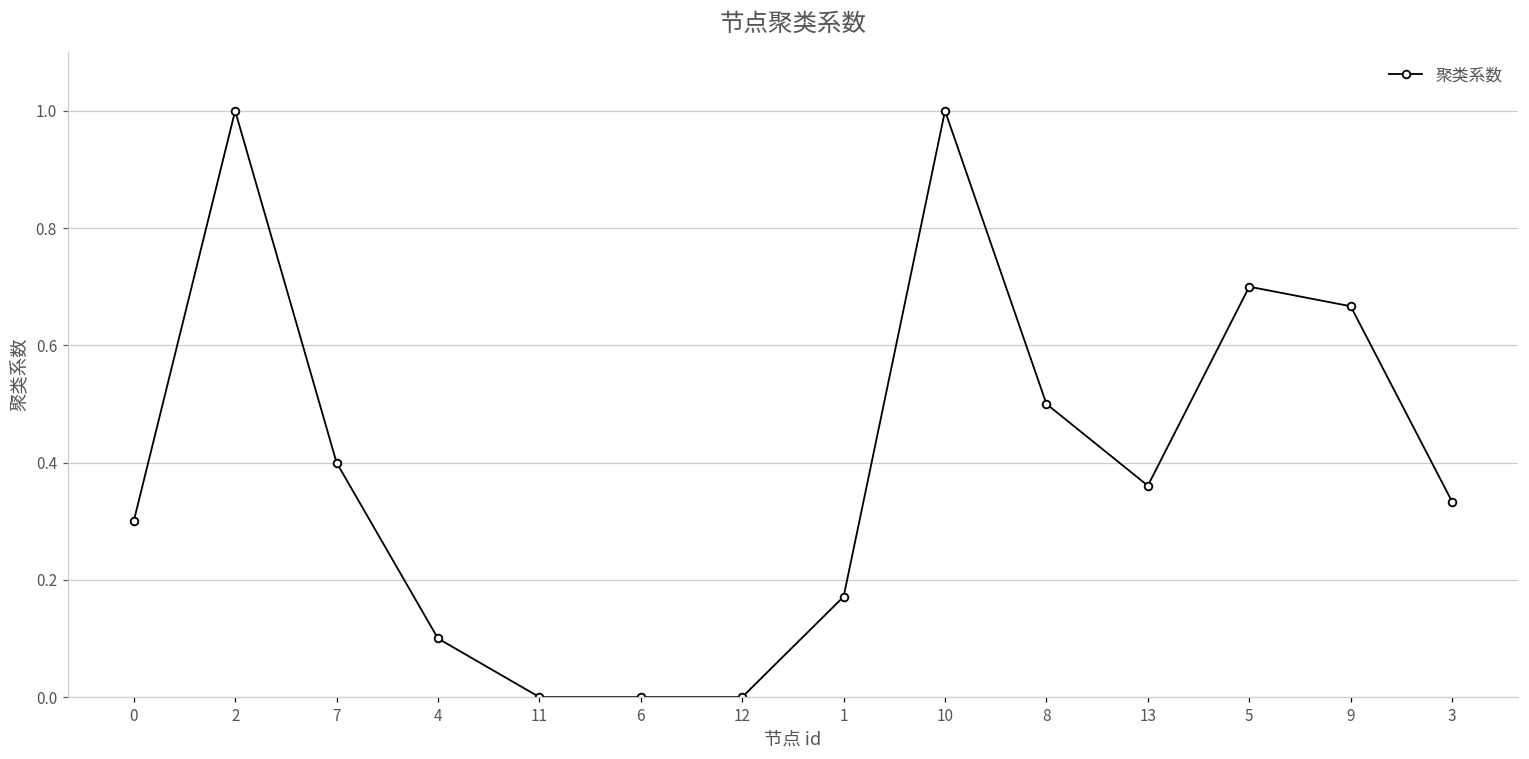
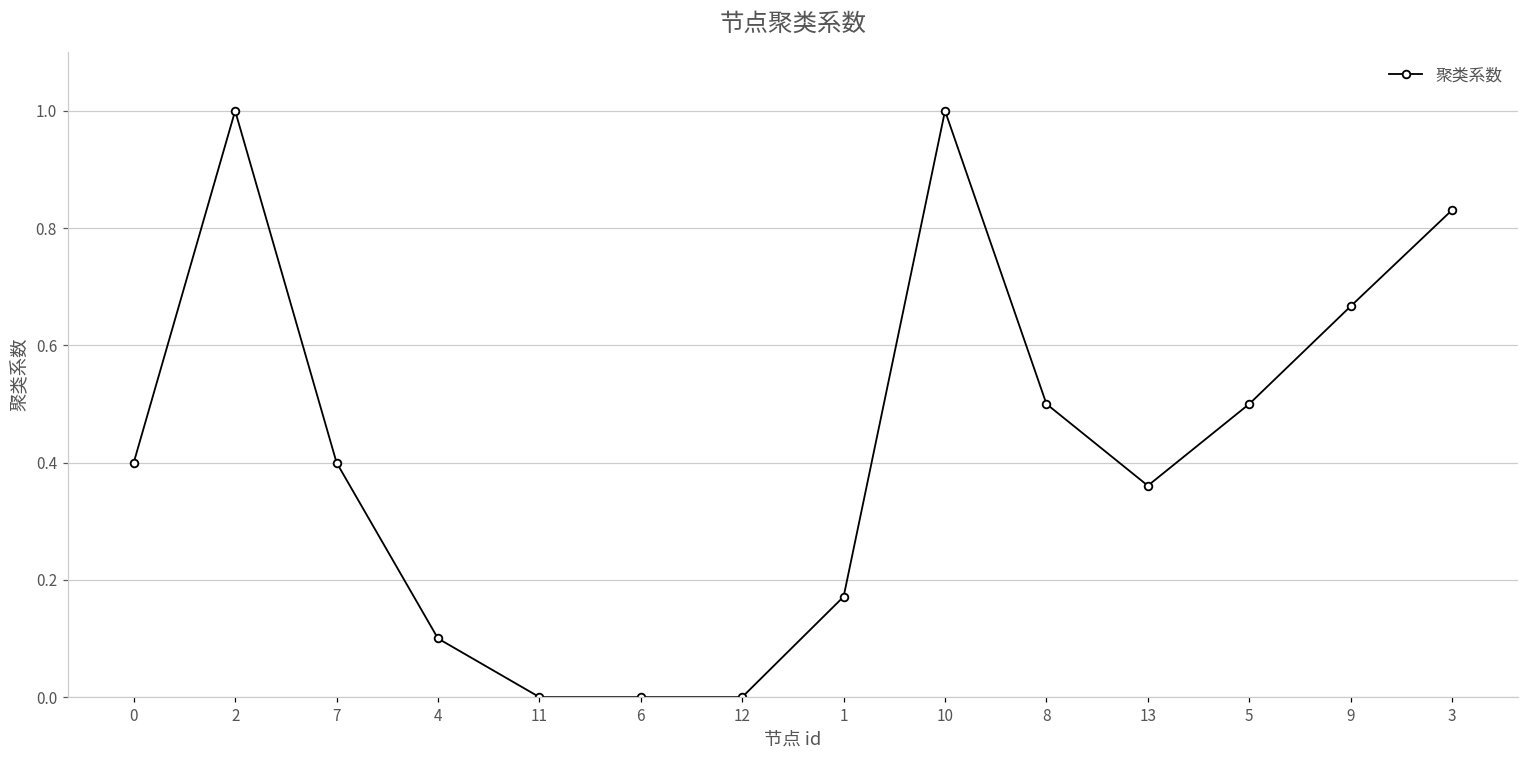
0: 0.3 -> 0.4
5: 0.7 -> 0.5
3: 0.33 -> 0.83
